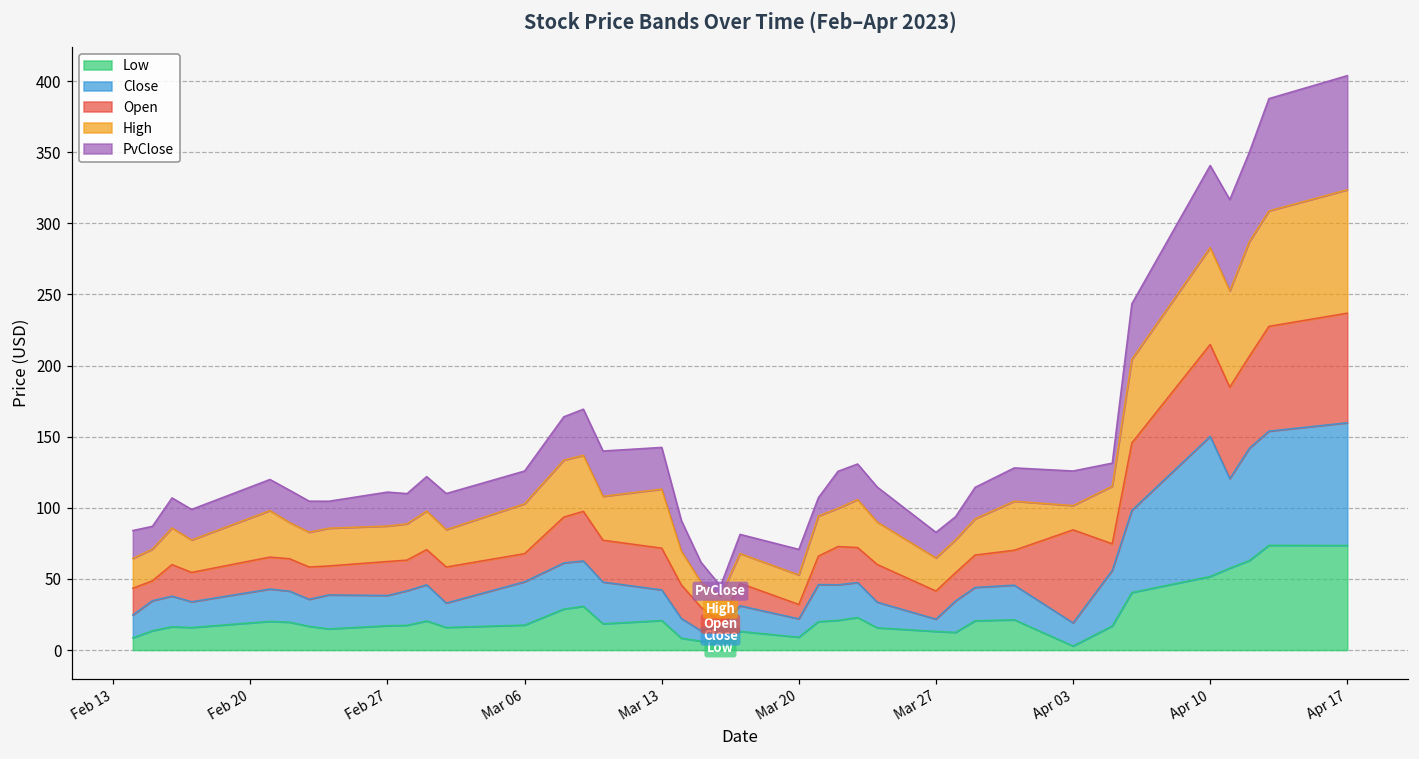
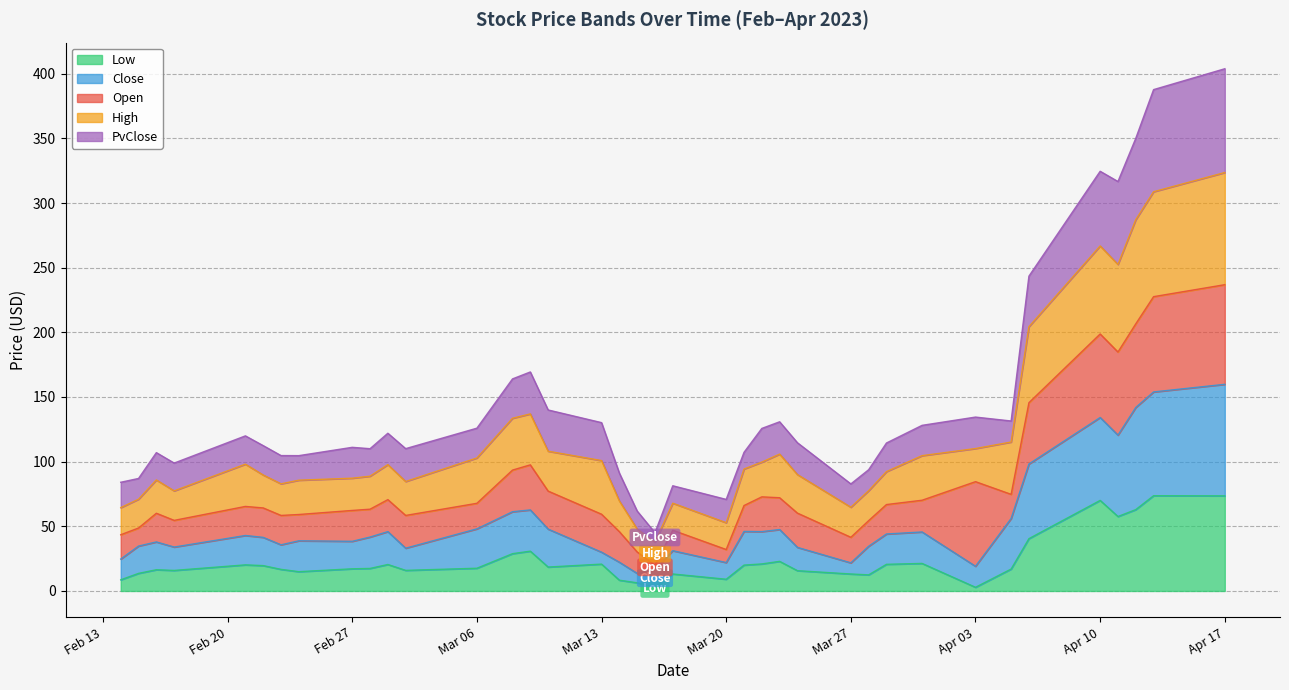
Close, Mar 13: 22 -> 9
High, Apr 03: 17 -> 26
Low, Apr 10: 52 -> 70
Close, Apr 10: 99 -> 64
